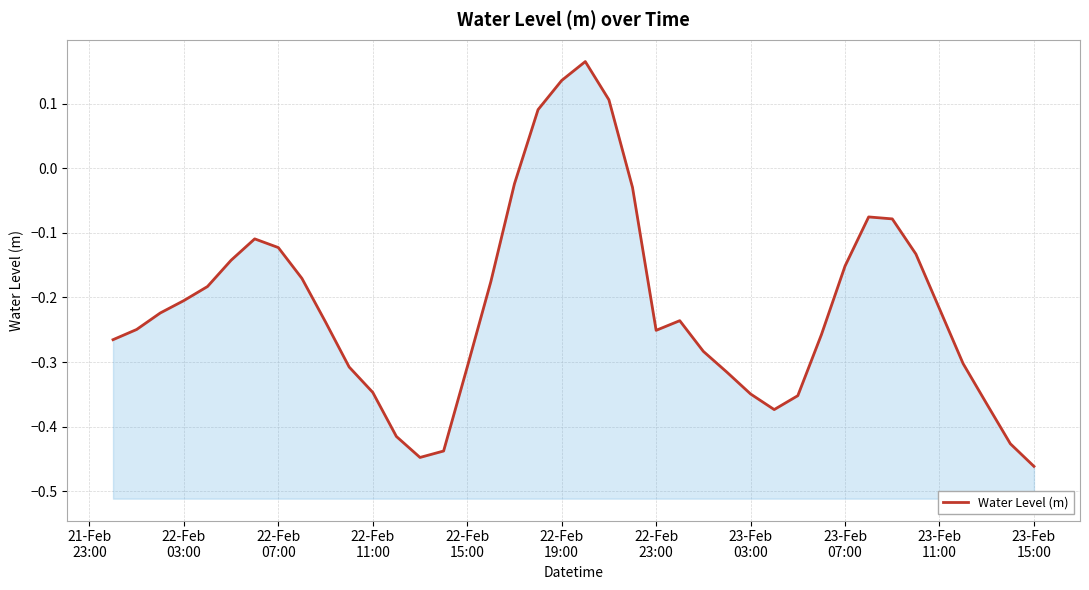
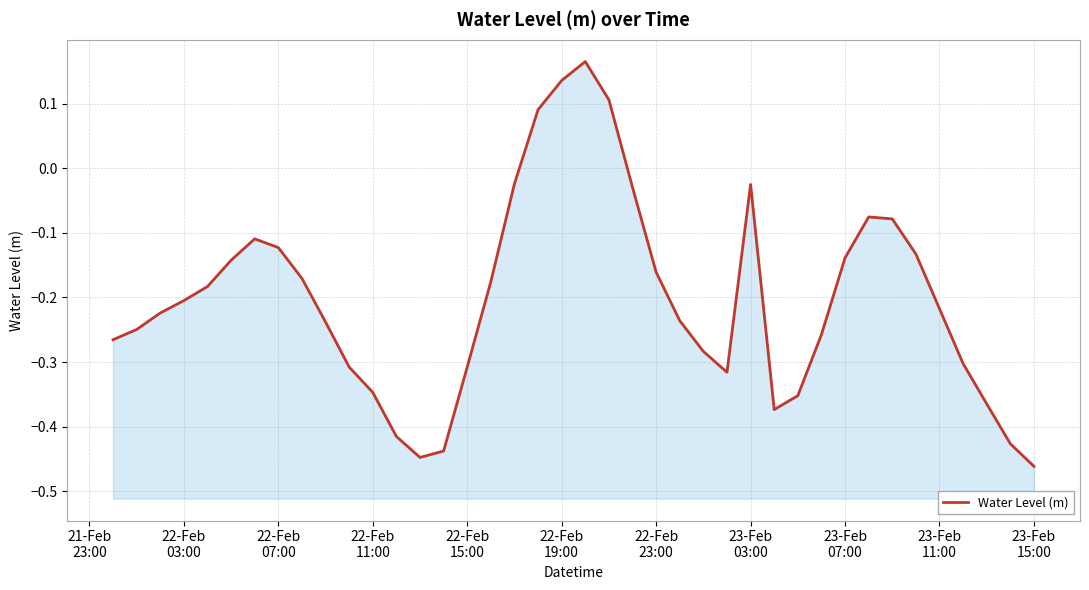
22-Feb 23:00: -0.25 -> -0.16
23-Feb 03:00: -0.35 -> -0.03
23-Feb 07:00: -0.15 -> -0.14
